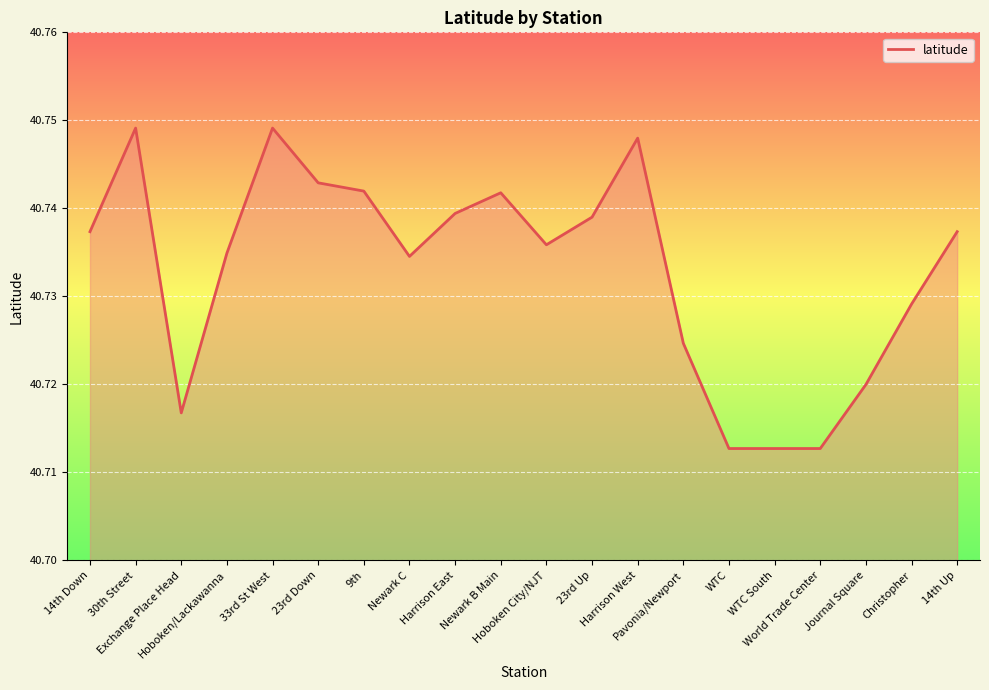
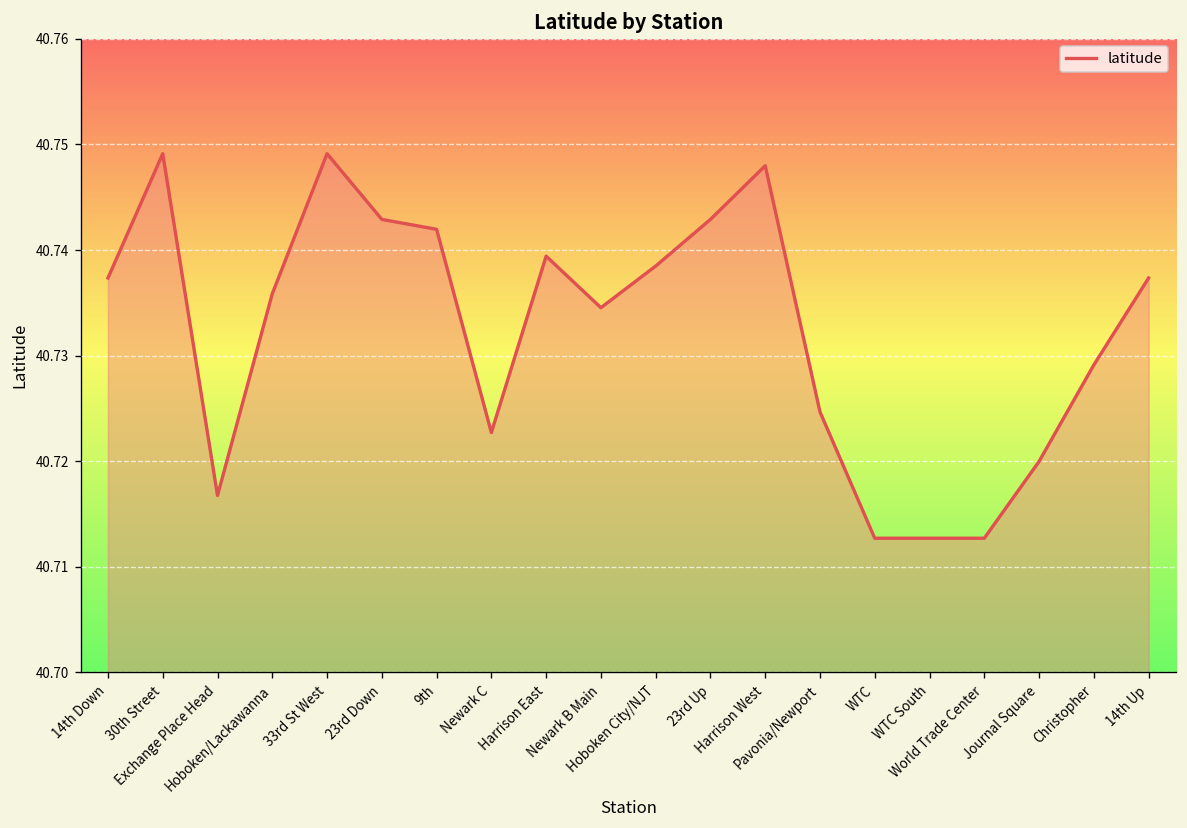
Hoboken/Lackawanna: 40.735 -> 40.736
Newark C: 40.735 -> 40.723
Newark B Main: 40.742 -> 40.735
Hoboken City/NJT: 40.736 -> 40.738
23rd Up: 40.739 -> 40.743
